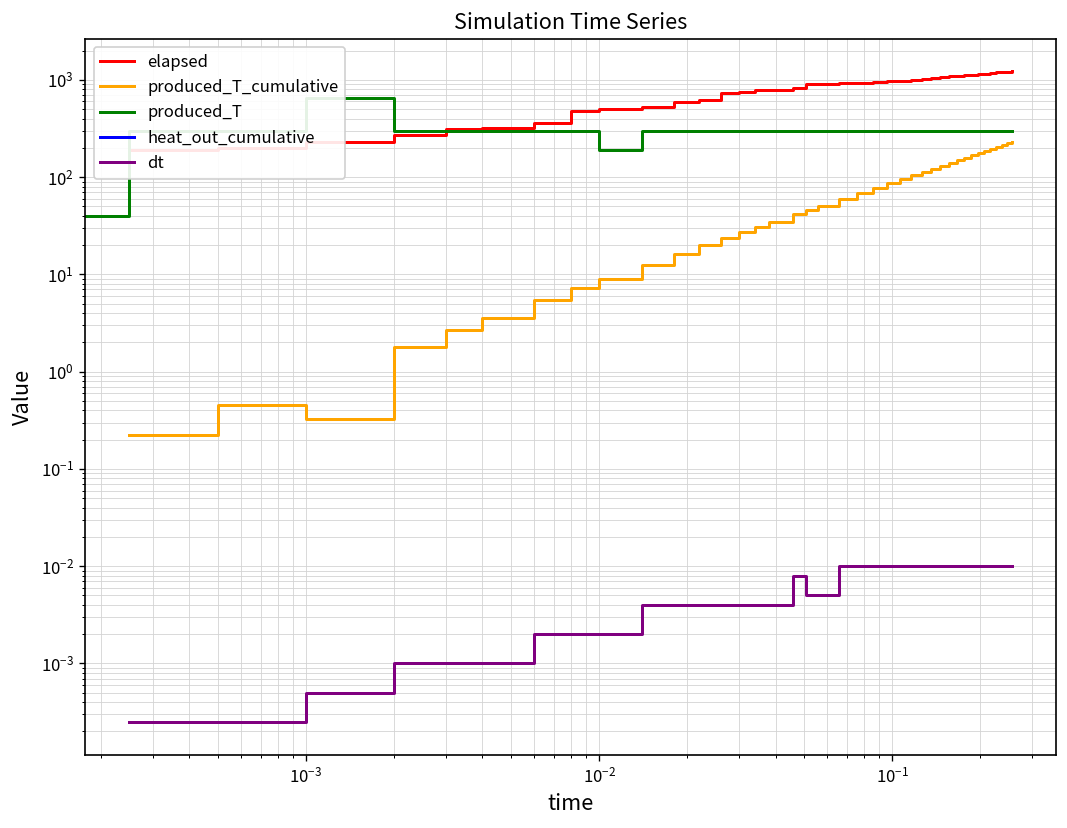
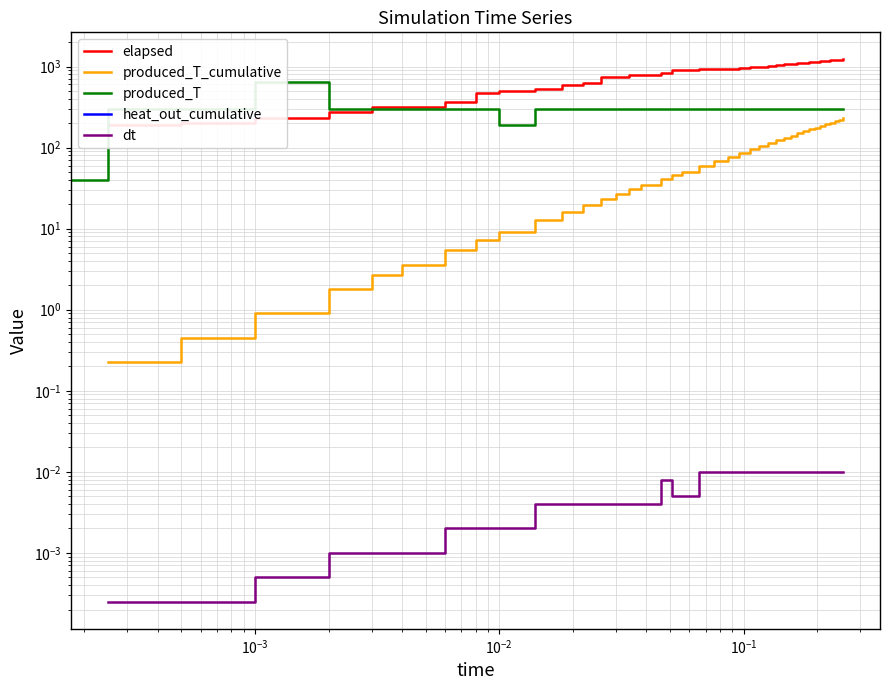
produced_T_cumulative, 10^-3: 0.32 -> 0.9
